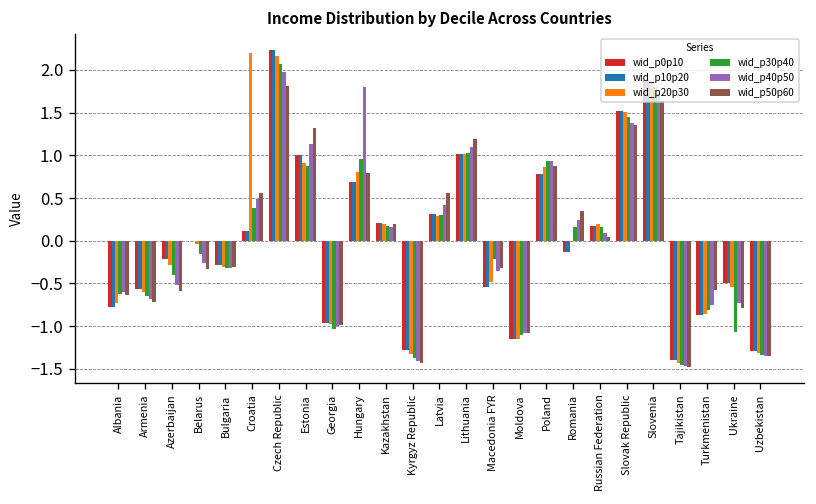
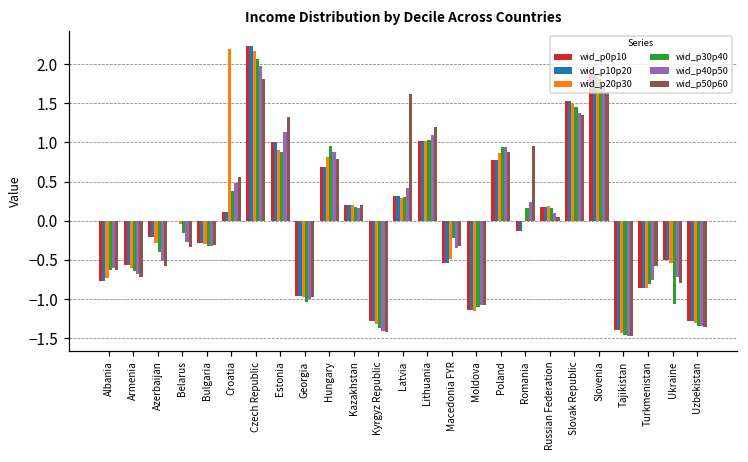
wid_p40p50, Hungary: 1.8 -> 0.9
wid_p50p60, Latvia: 0.6 -> 1.6
wid_p50p60, Romania: 0.4 -> 0.9
